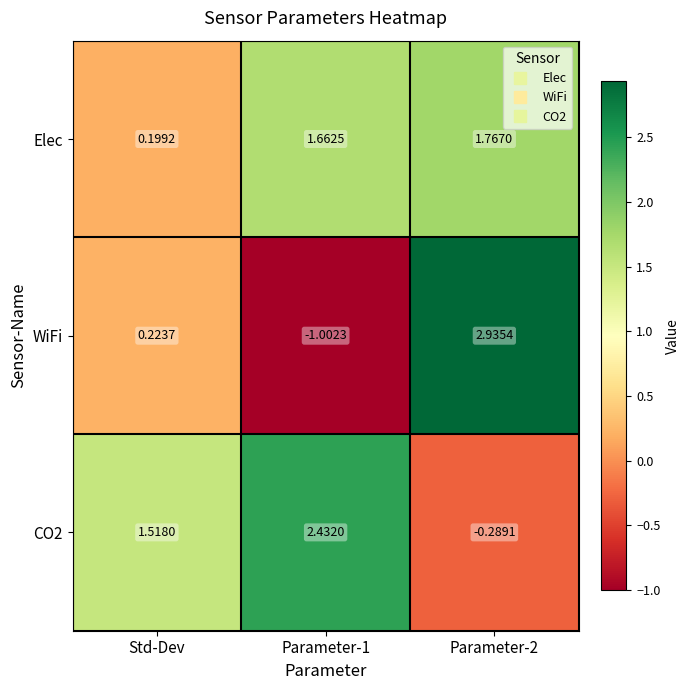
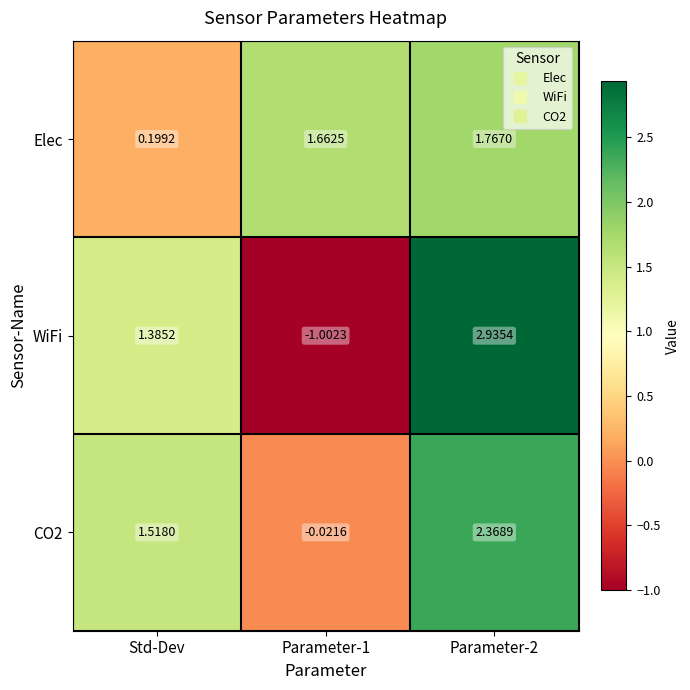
WiFi, Std-Dev: 0.2237 -> 1.3852
CO2, Parameter-1: 2.4320 -> -0.0216
CO2, Parameter-2: -0.2891 -> 2.3689
